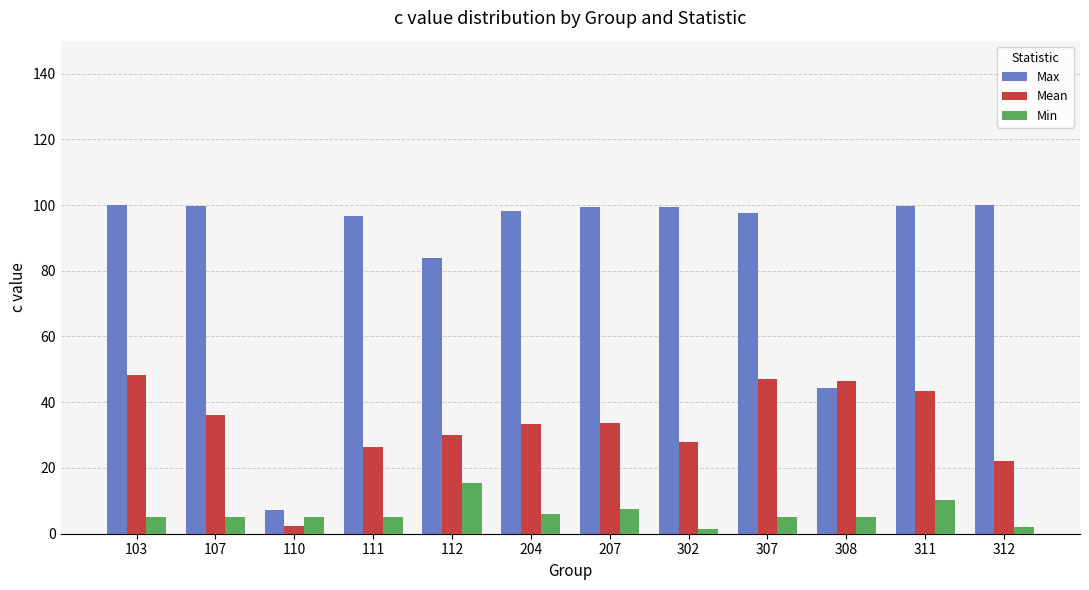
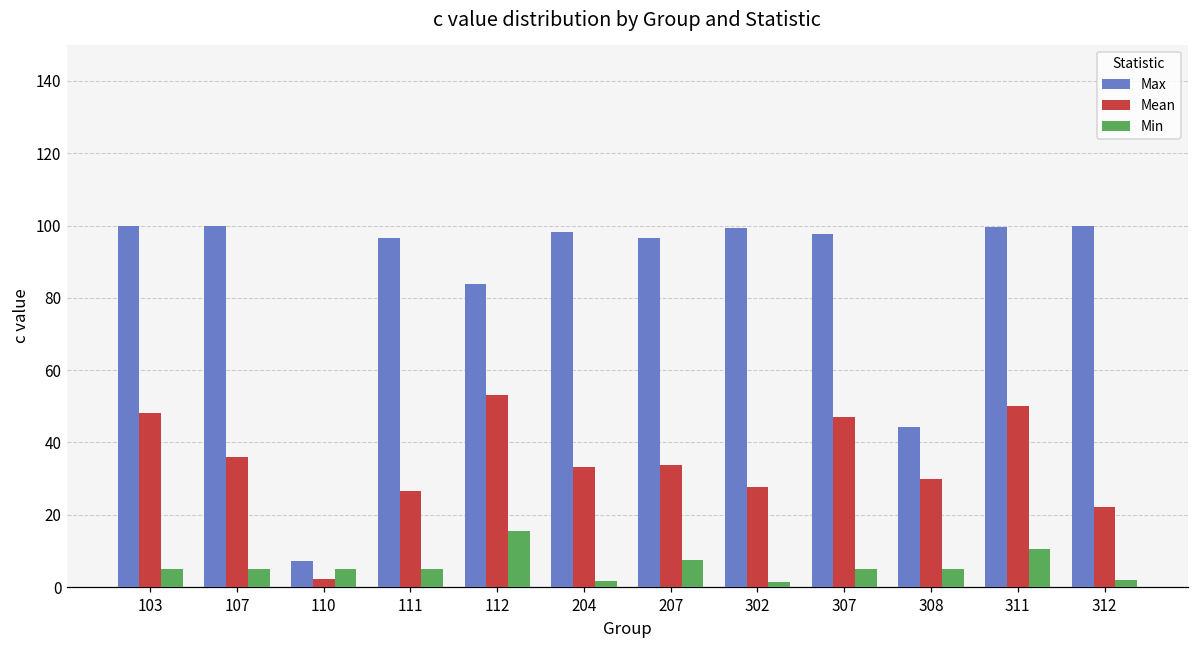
Mean, 112: 30 -> 53
Min, 204: 6 -> 2
Max, 207: 99 -> 96
Mean, 308: 46 -> 30
Mean, 311: 44 -> 50
